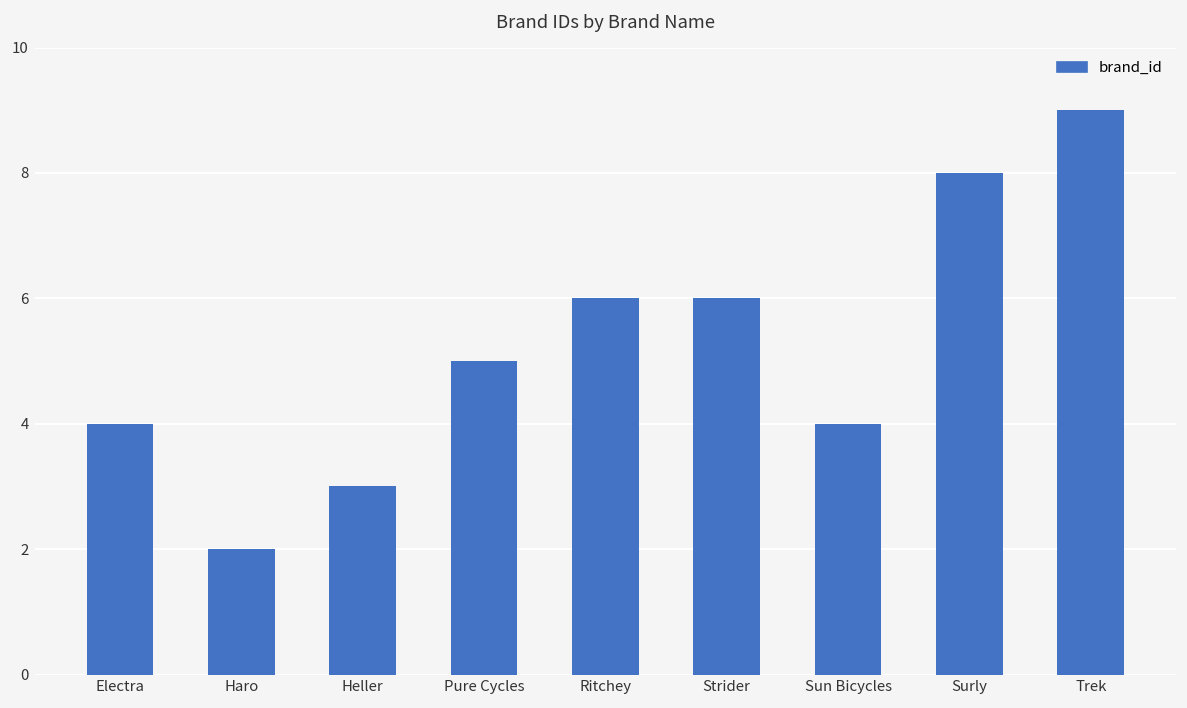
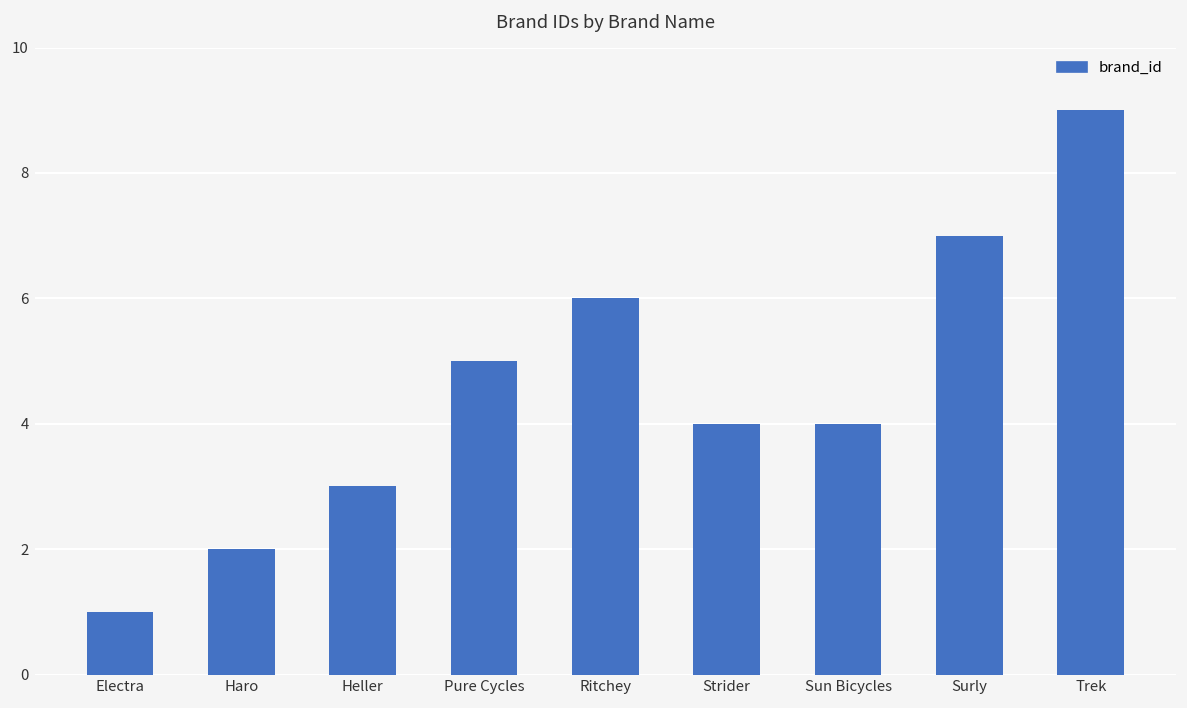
Electra: 4 -> 1
Strider: 6 -> 4
Surly: 8 -> 7
